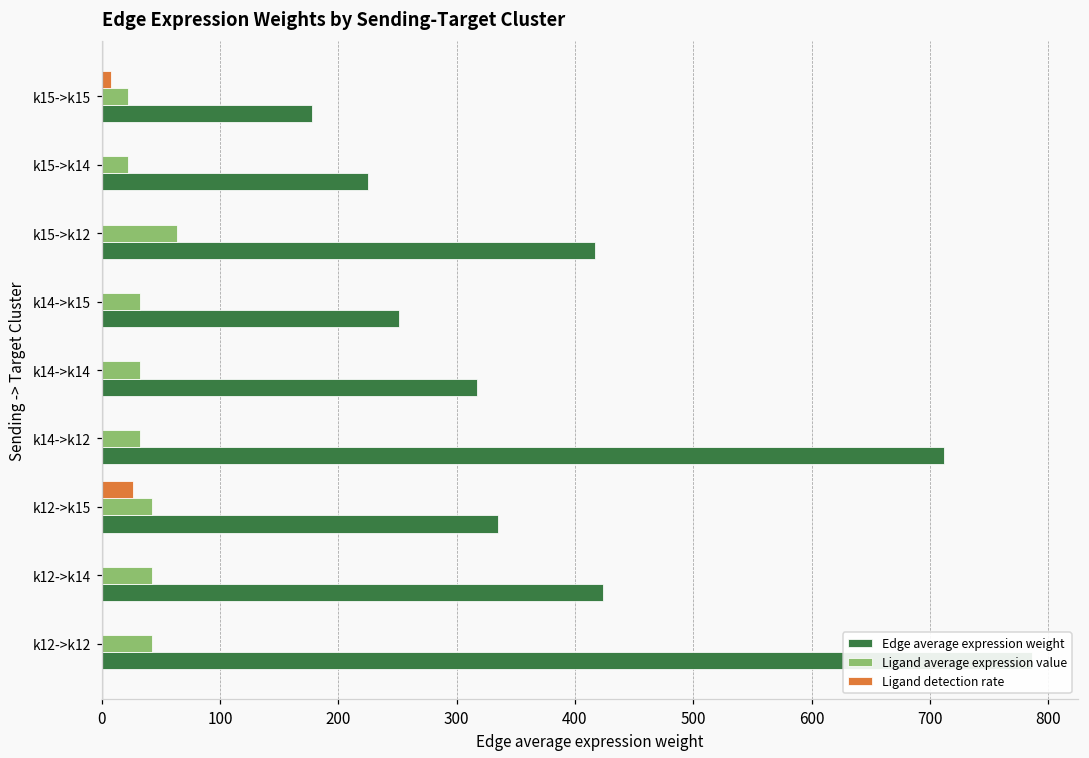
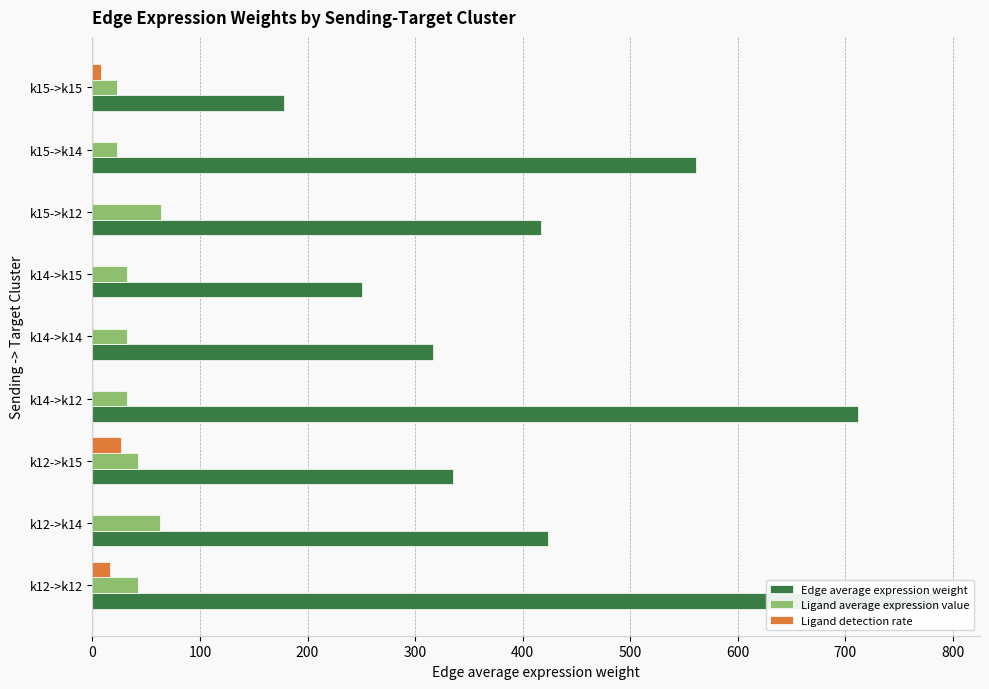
Edge average expression weight, k15->k14: 225 -> 561
Ligand average expression value, k12->k14: 43 -> 63
Ligand detection rate, k12->k12: 0 -> 17
